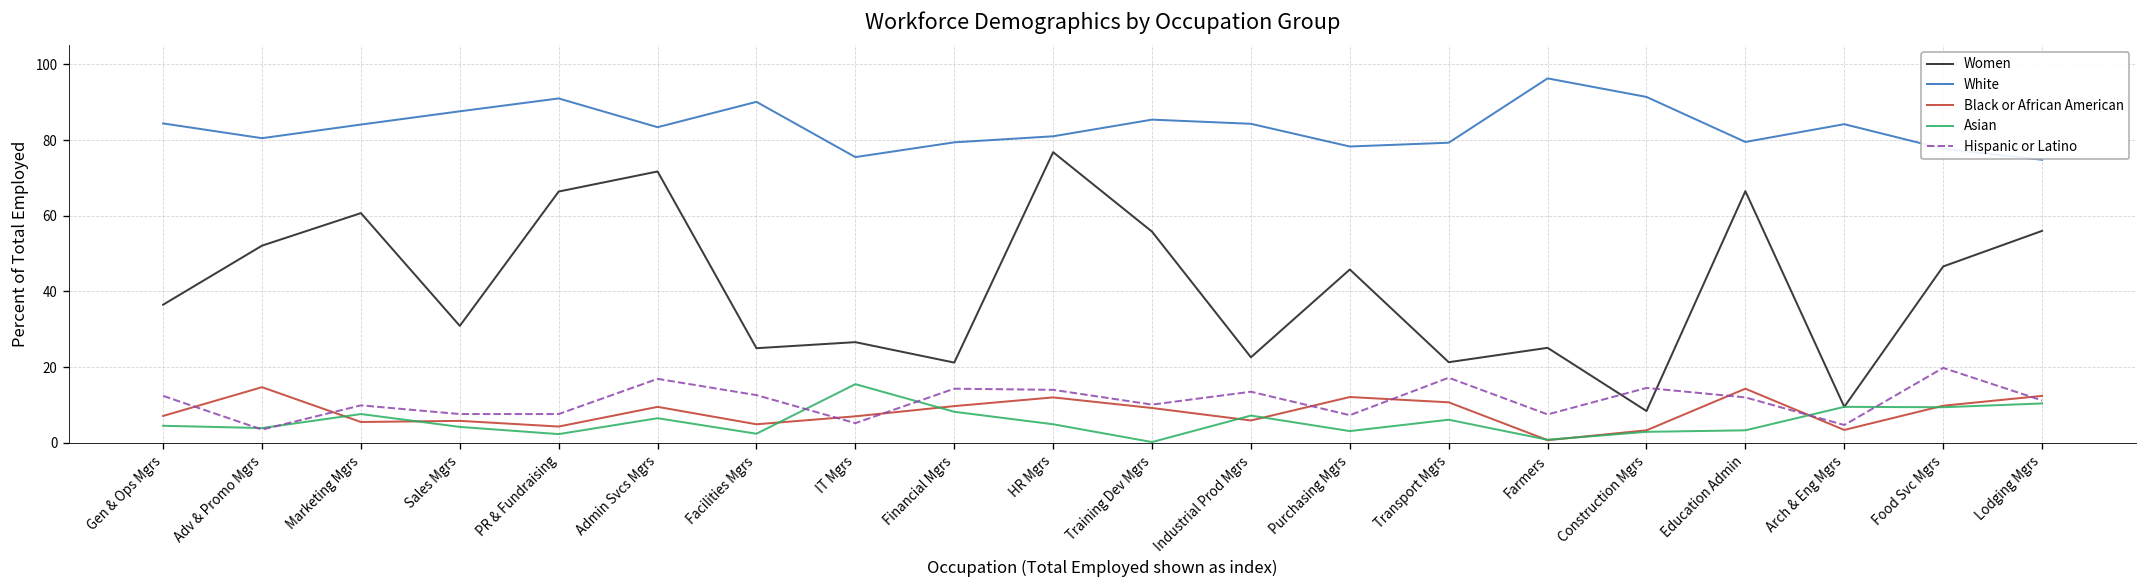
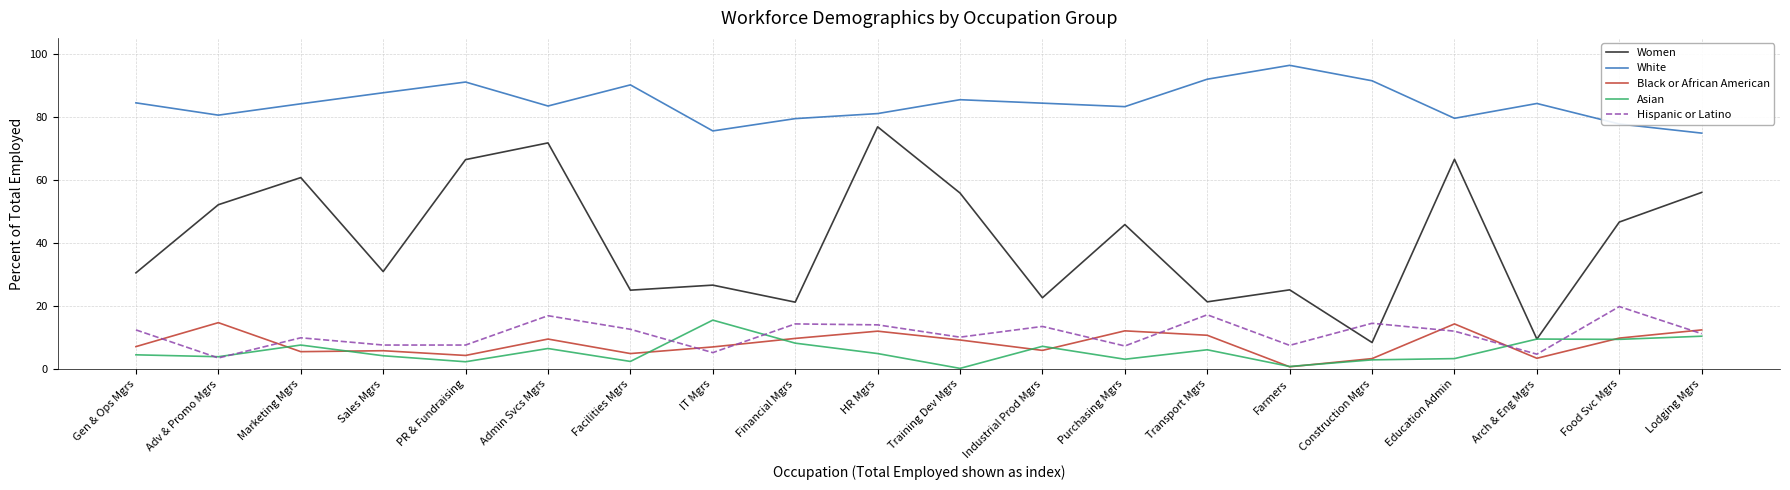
Women, Gen & Ops Mgrs: 37 -> 31
White, Purchasing Mgrs: 78 -> 83
White, Transport Mgrs: 79 -> 92
